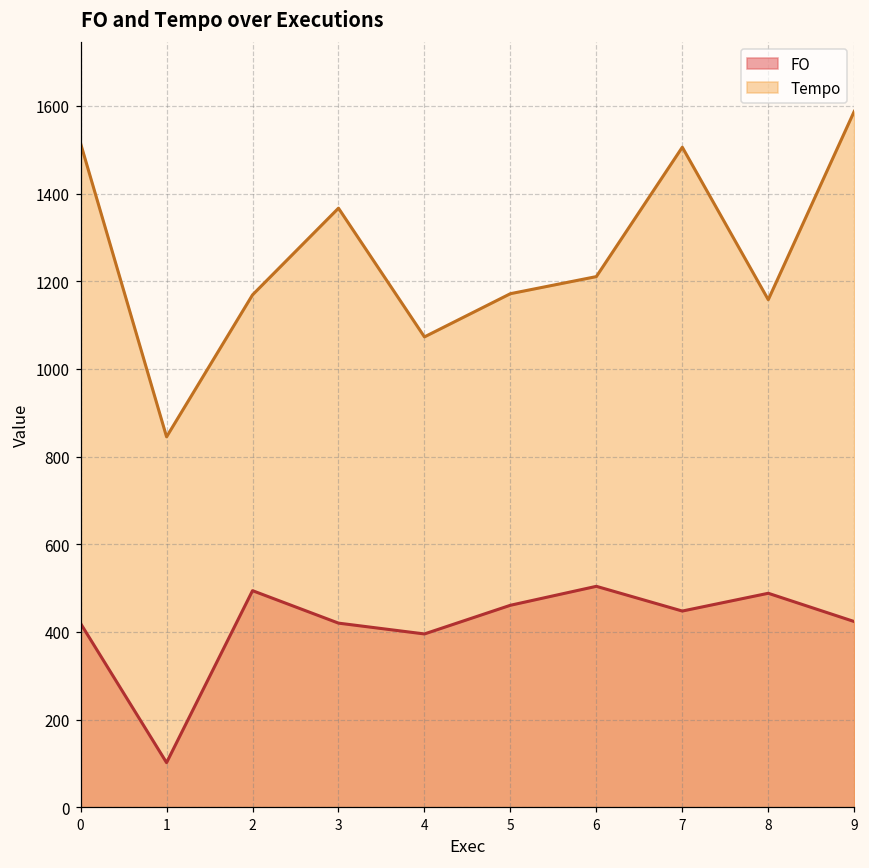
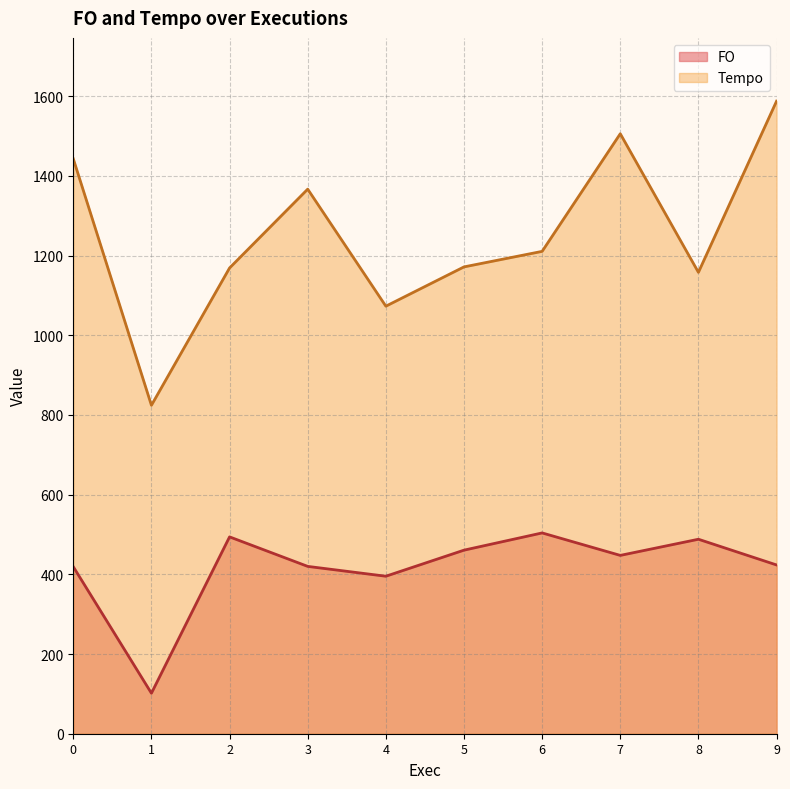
Tempo, 0: 1510 -> 1440
Tempo, 1: 850 -> 820
